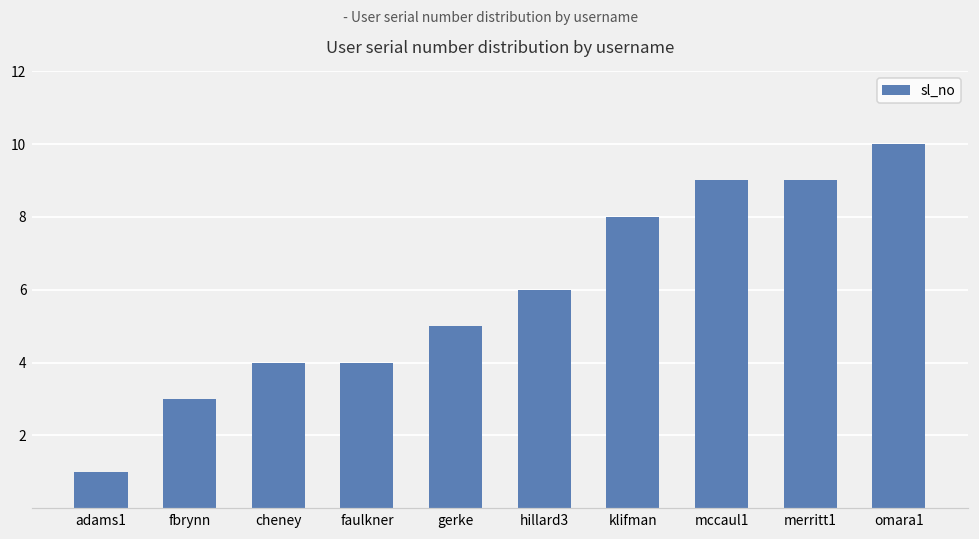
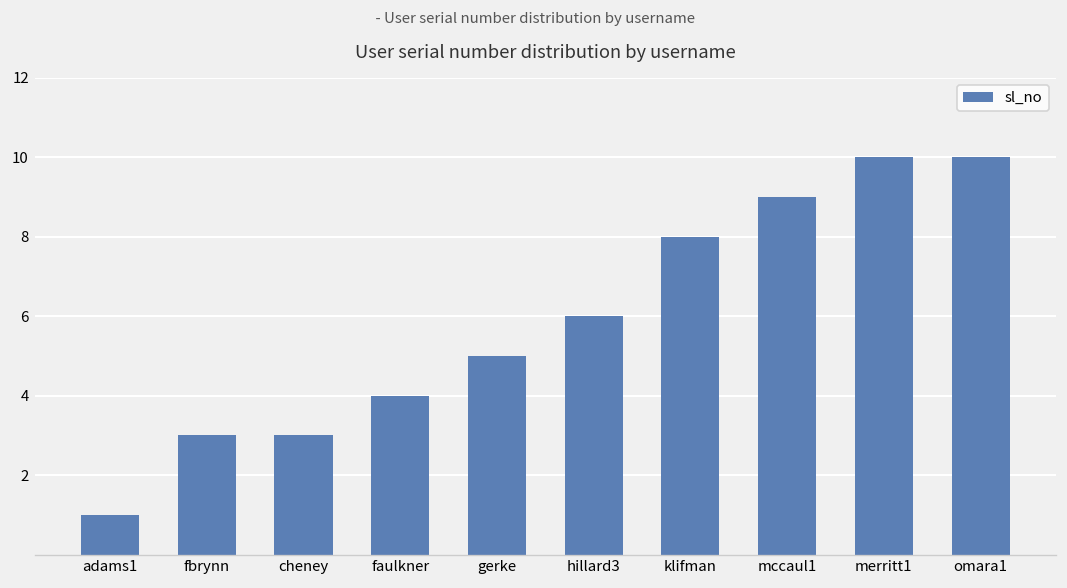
cheney: 4 -> 3
merritt1: 9 -> 10
